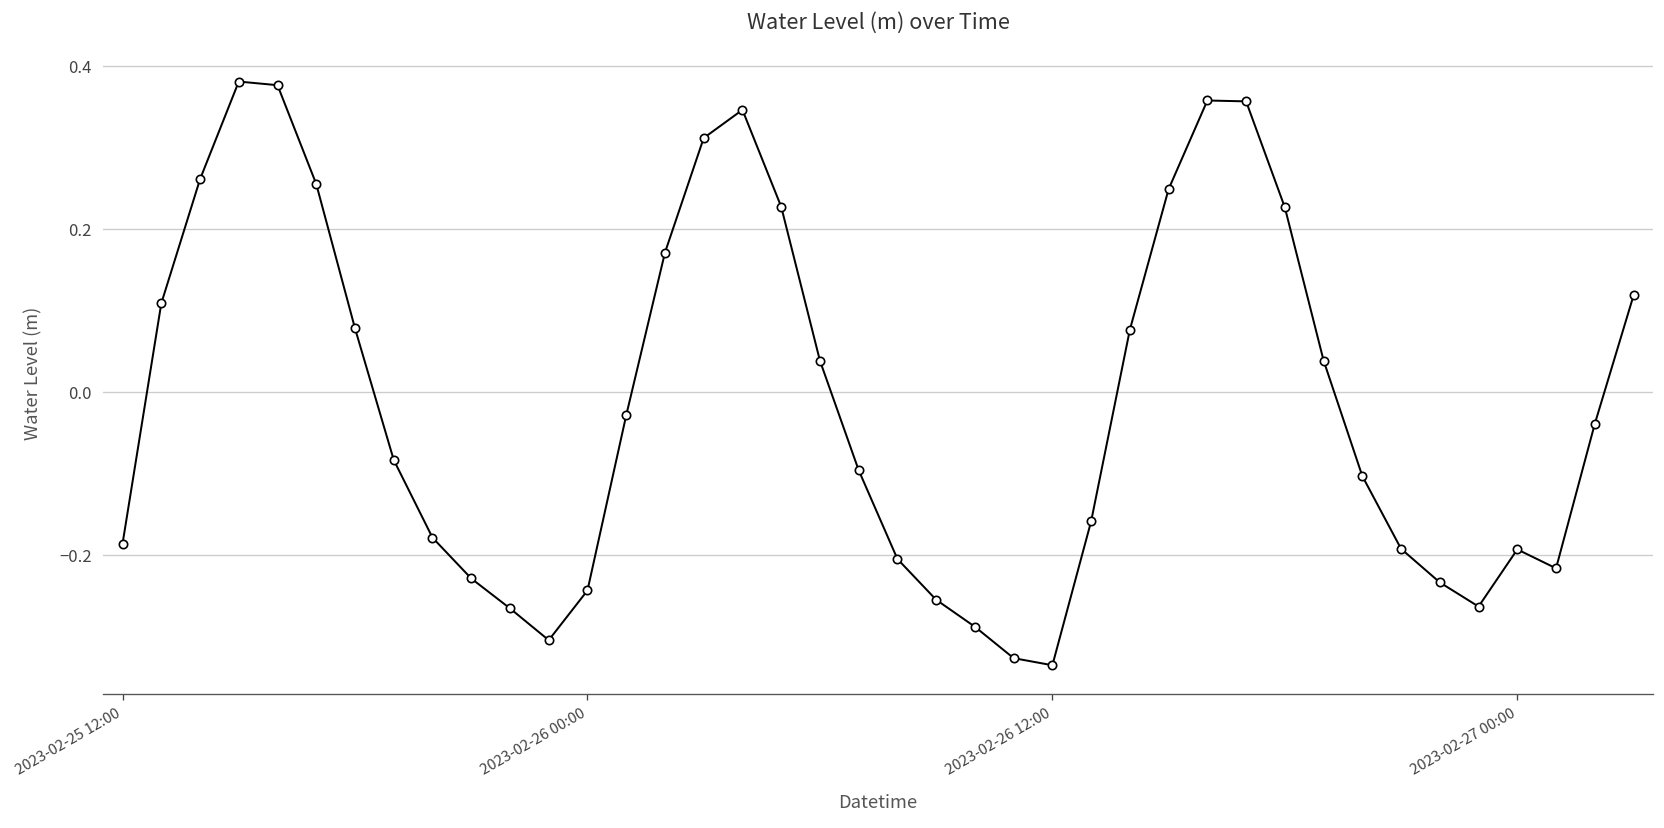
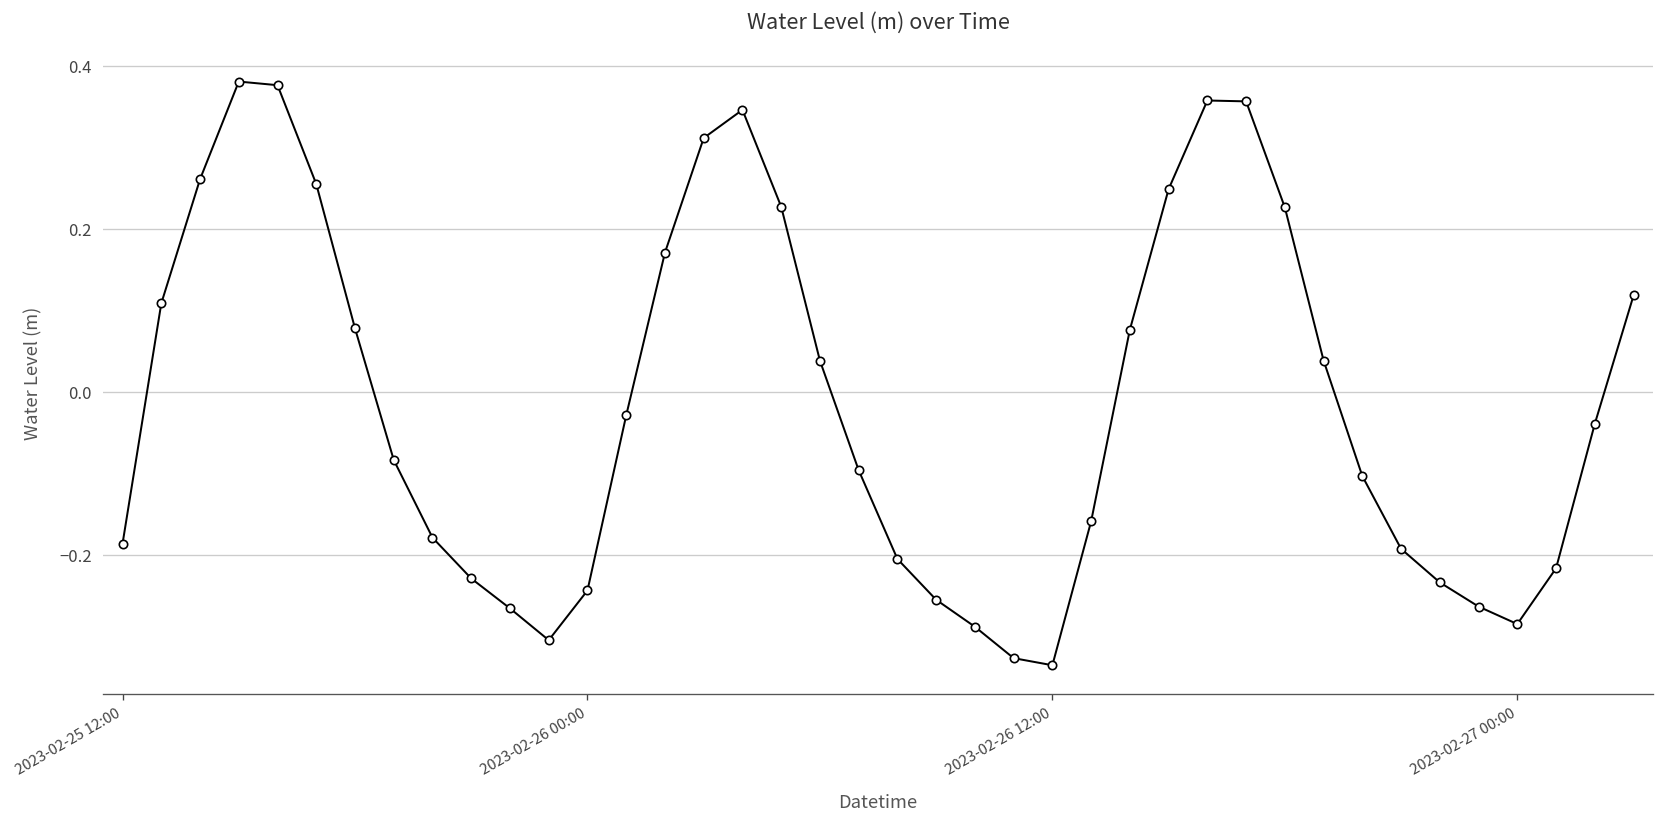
2023-02-27 00:00: -0.19 -> -0.28
